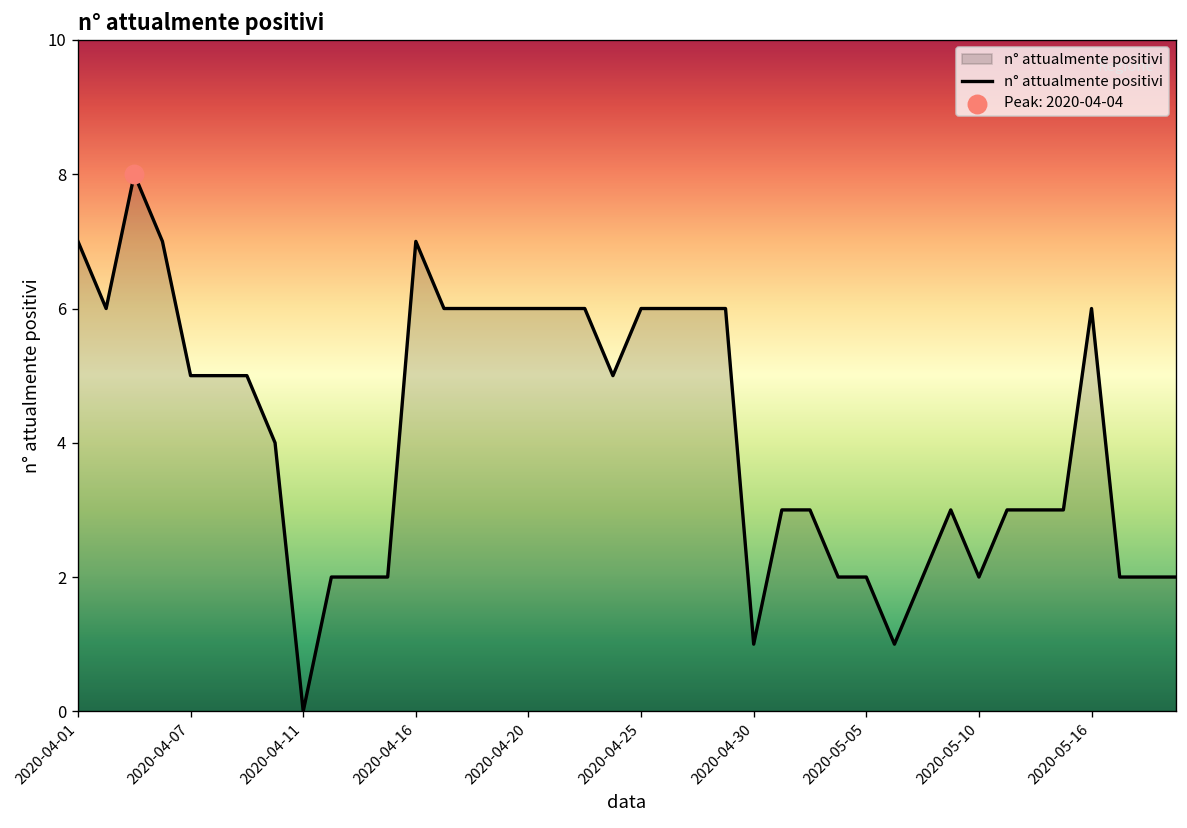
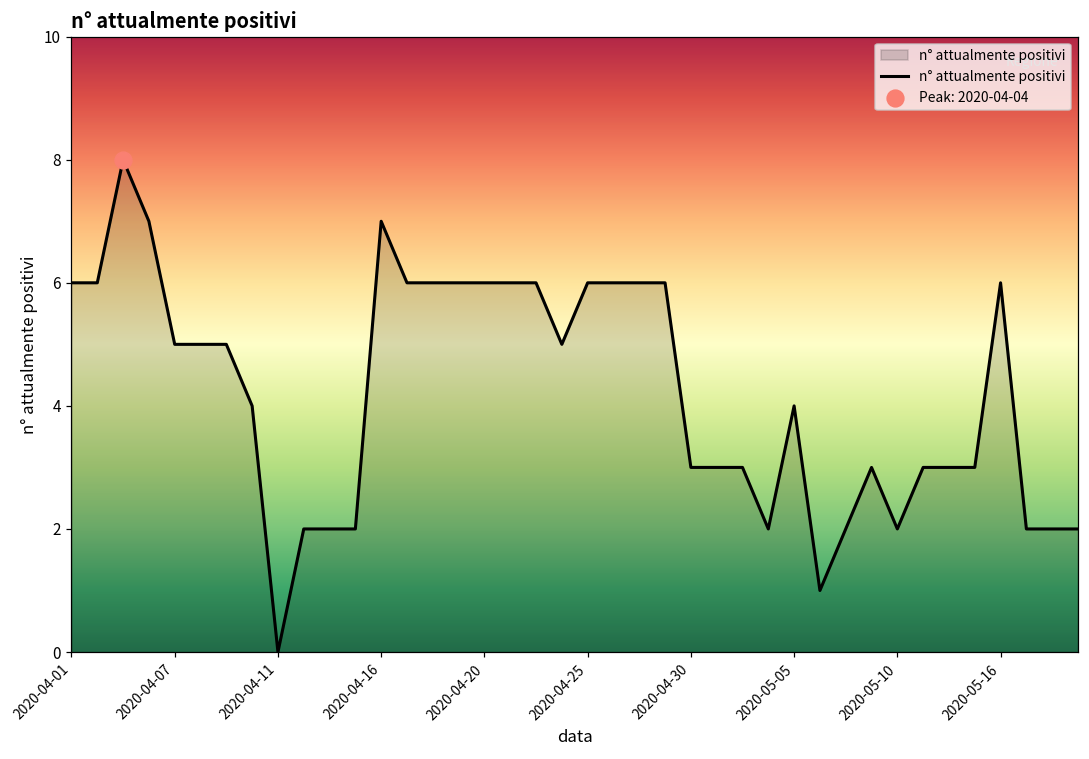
n° attualmente positivi, 2020-04-01: 7 -> 6
n° attualmente positivi, 2020-04-30: 1 -> 3
n° attualmente positivi, 2020-05-05: 2 -> 4
